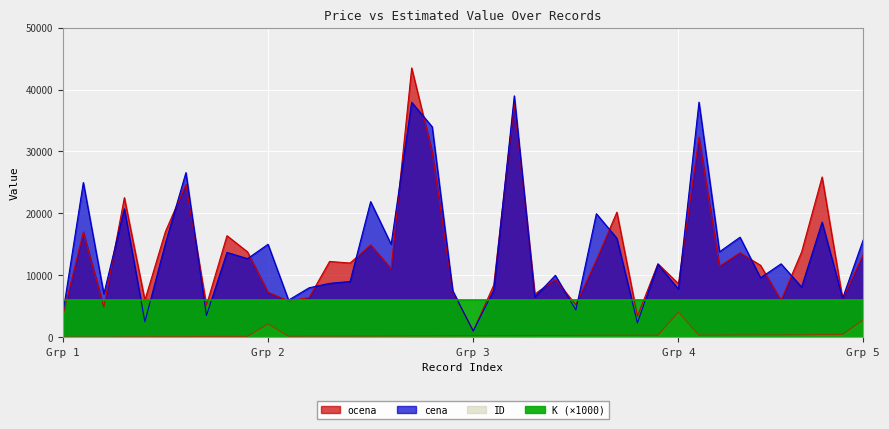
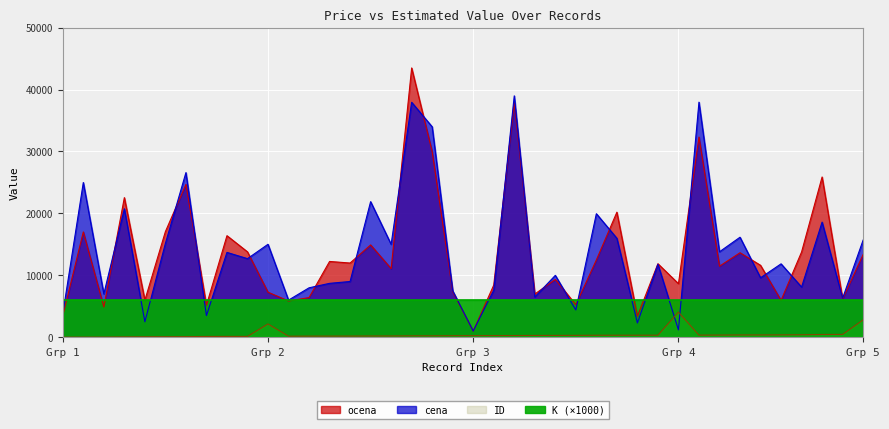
cena, Grp 4: 8000 -> 1000
